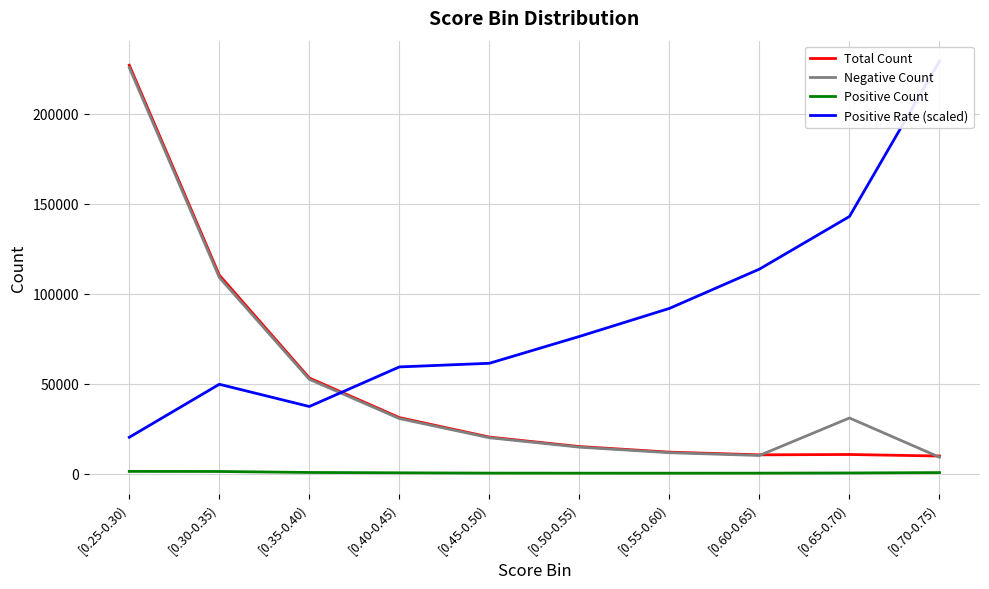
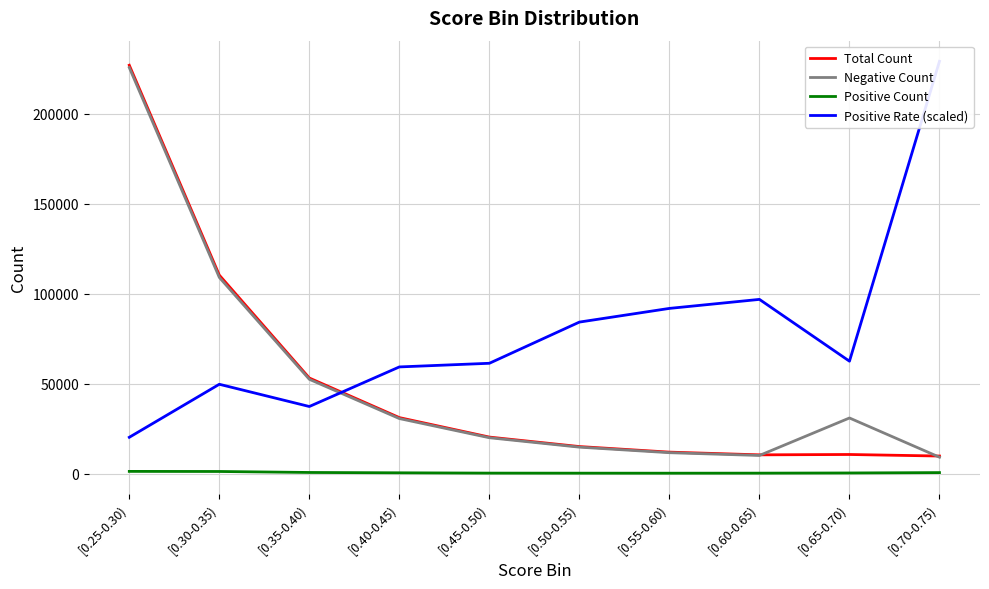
Positive Rate (scaled), [0.50-0.55): 76000 -> 84000
Positive Rate (scaled), [0.60-0.65): 114000 -> 97000
Positive Rate (scaled), [0.65-0.70): 143000 -> 63000
